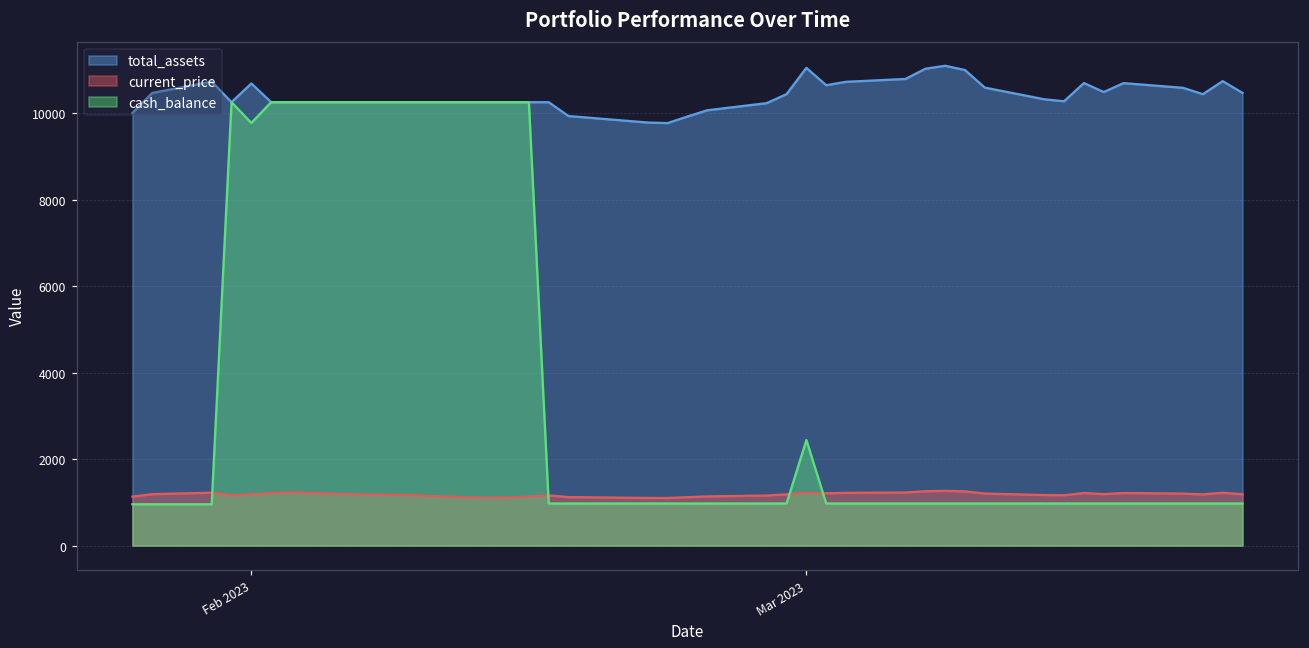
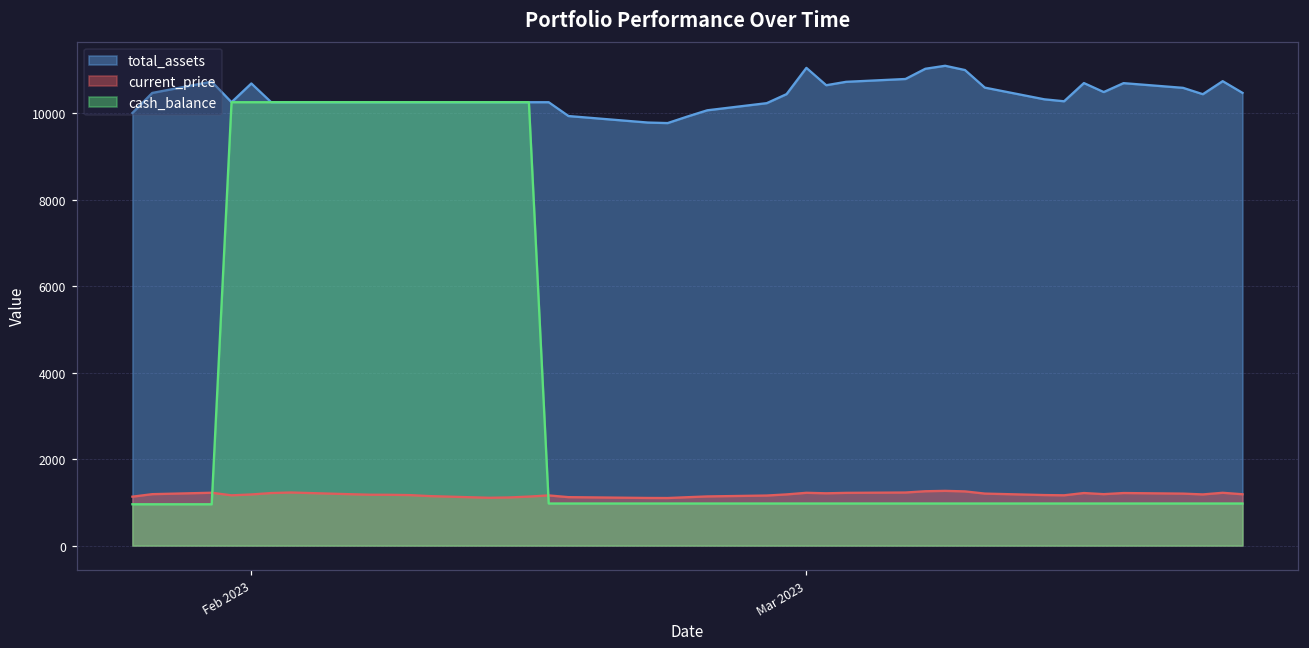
cash_balance, Feb 2023: 9800 -> 10200
cash_balance, Mar 2023: 2400 -> 1000
